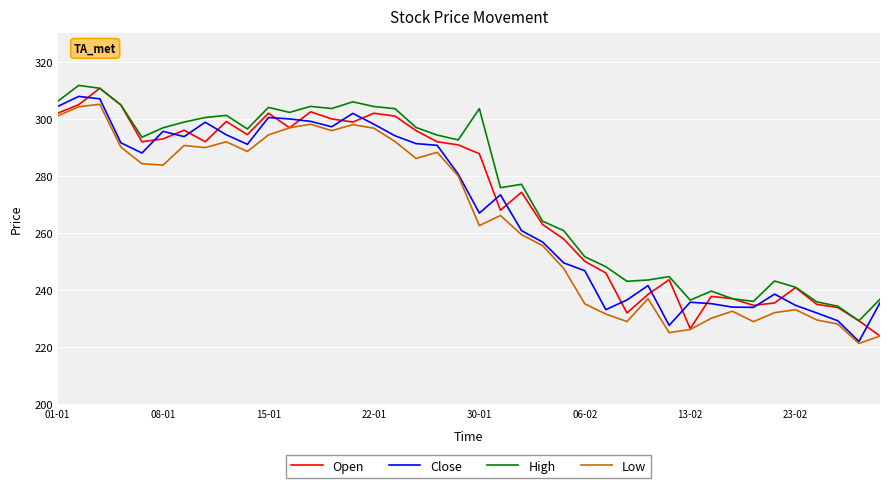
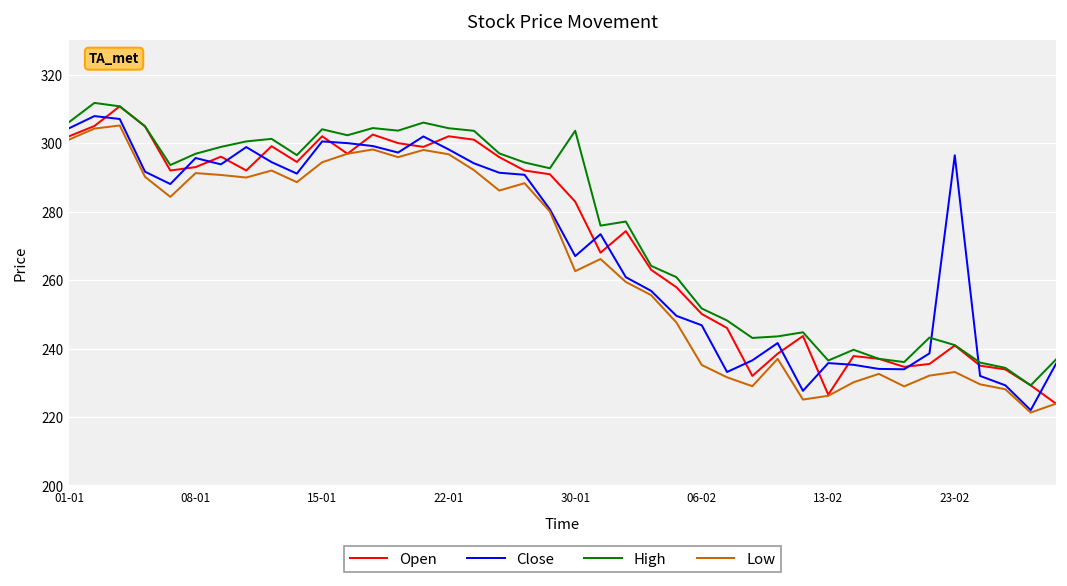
Low, 08-01: 284 -> 291
Open, 30-01: 288 -> 283
Close, 23-02: 235 -> 296
